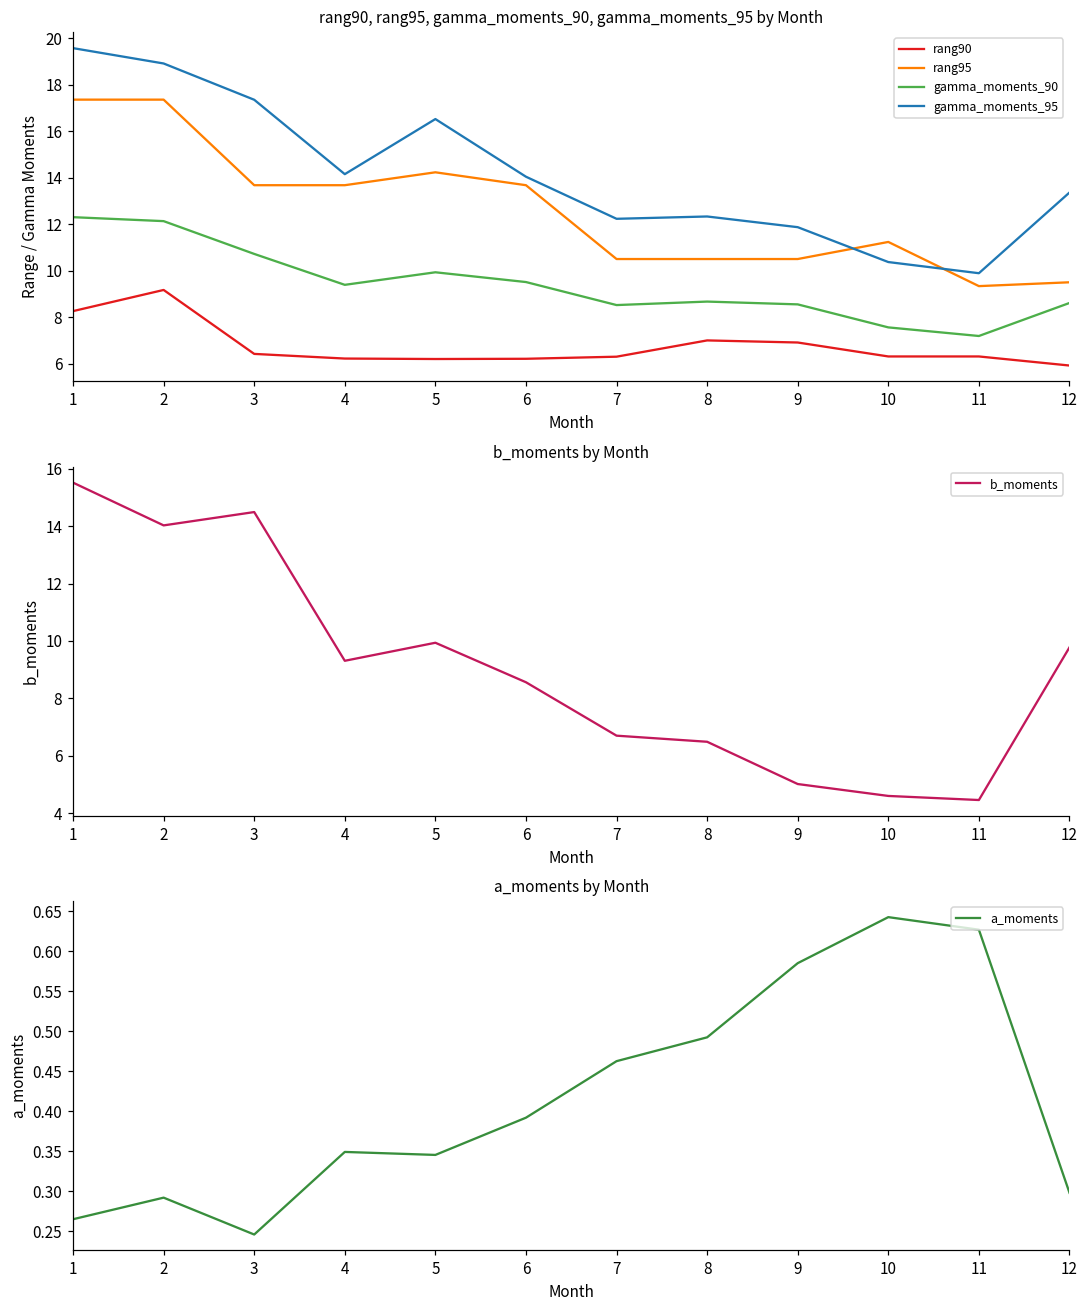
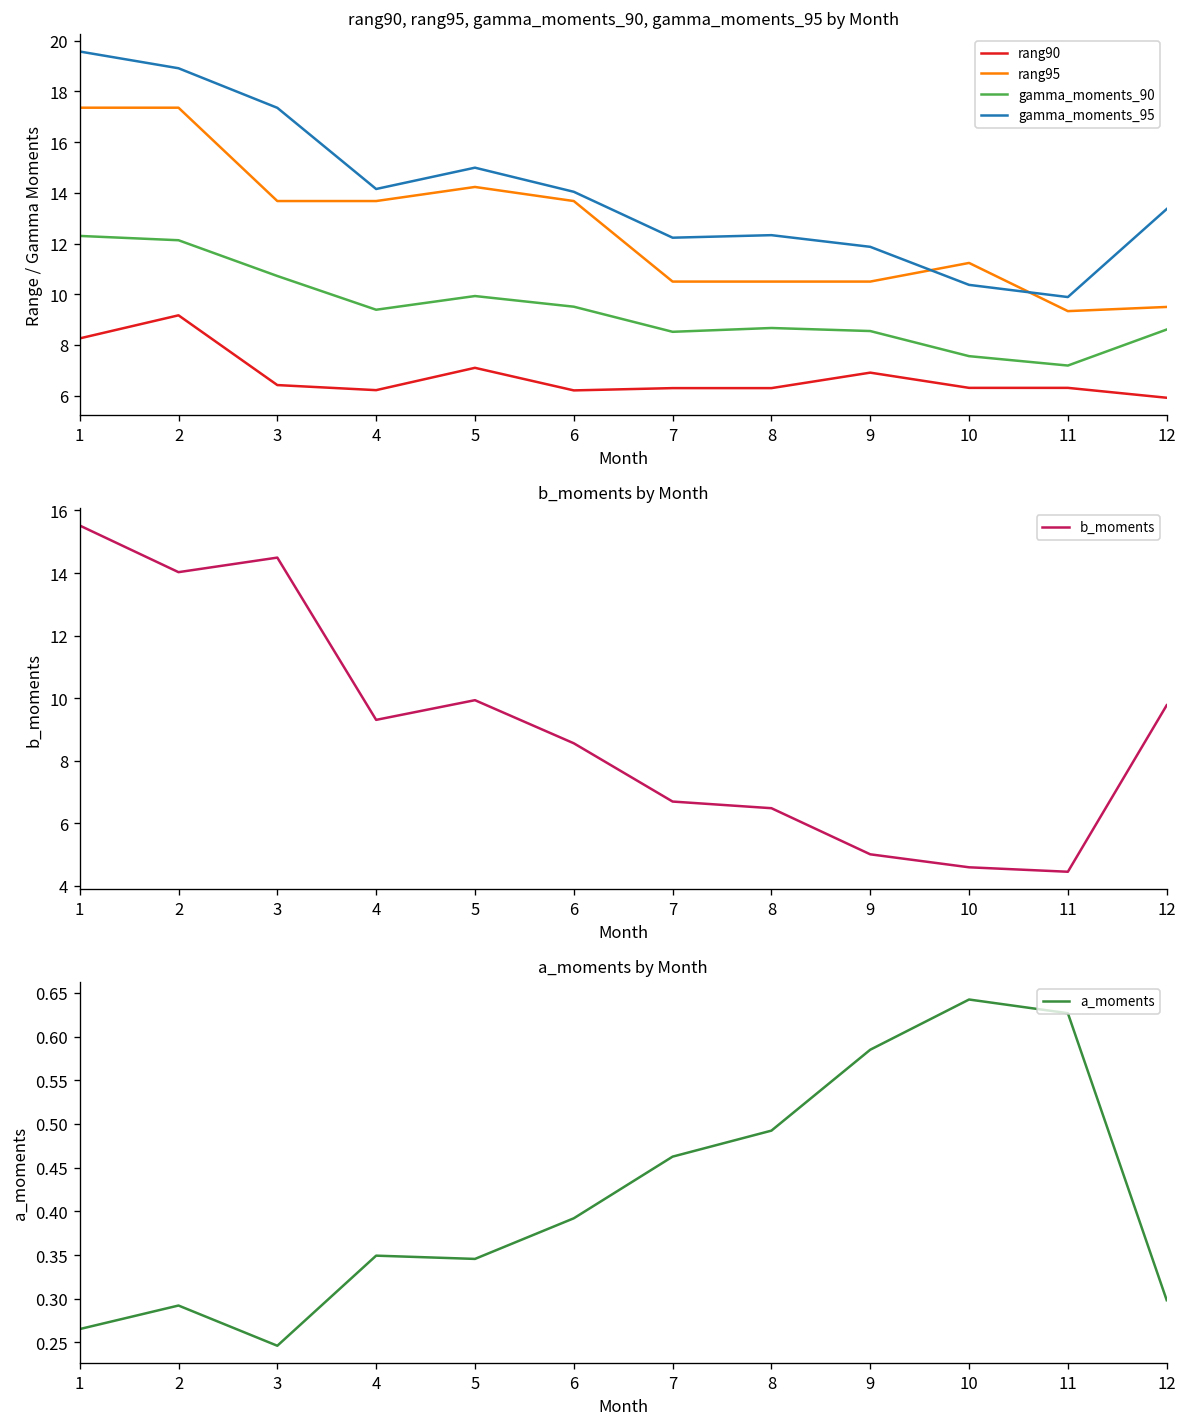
rang90, rang95, gamma_moments_90, gamma_moments_95 by Month, rang90, 5: 6.2 -> 7.1
rang90, rang95, gamma_moments_90, gamma_moments_95 by Month, gamma_moments_95, 5: 16.5 -> 15.0
rang90, rang95, gamma_moments_90, gamma_moments_95 by Month, rang90, 8: 7.0 -> 6.3
